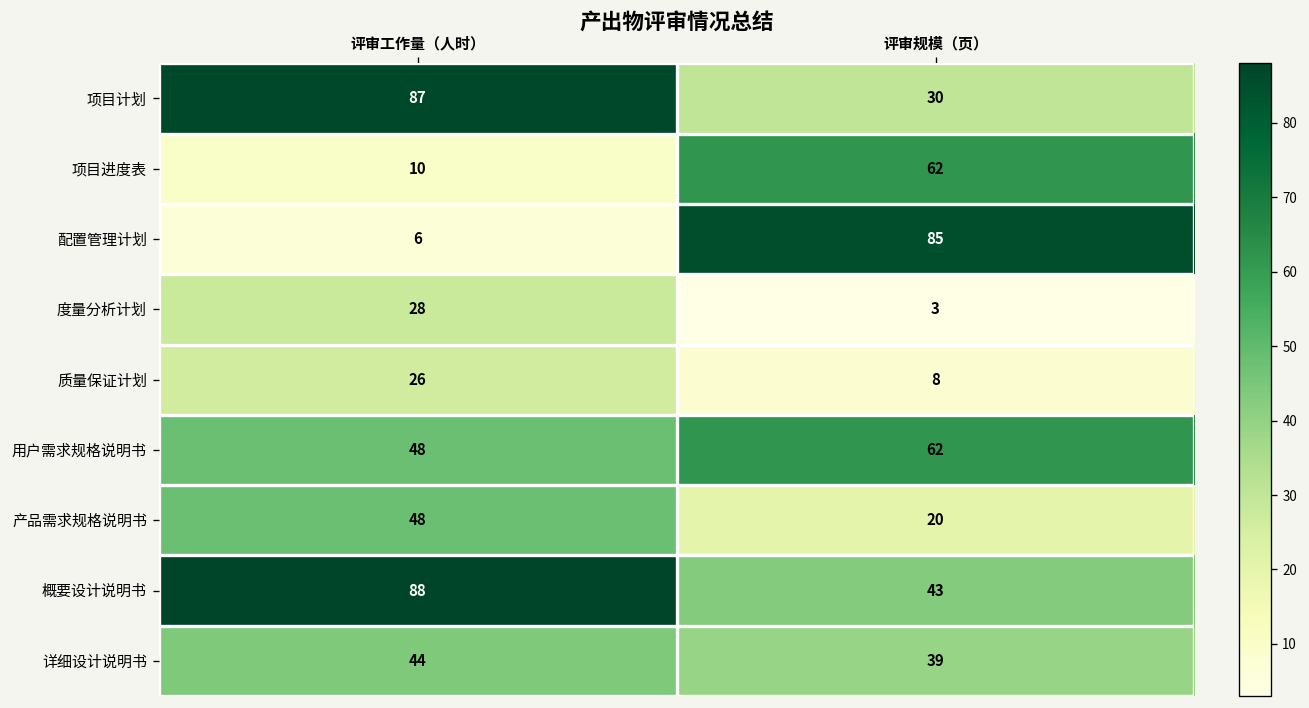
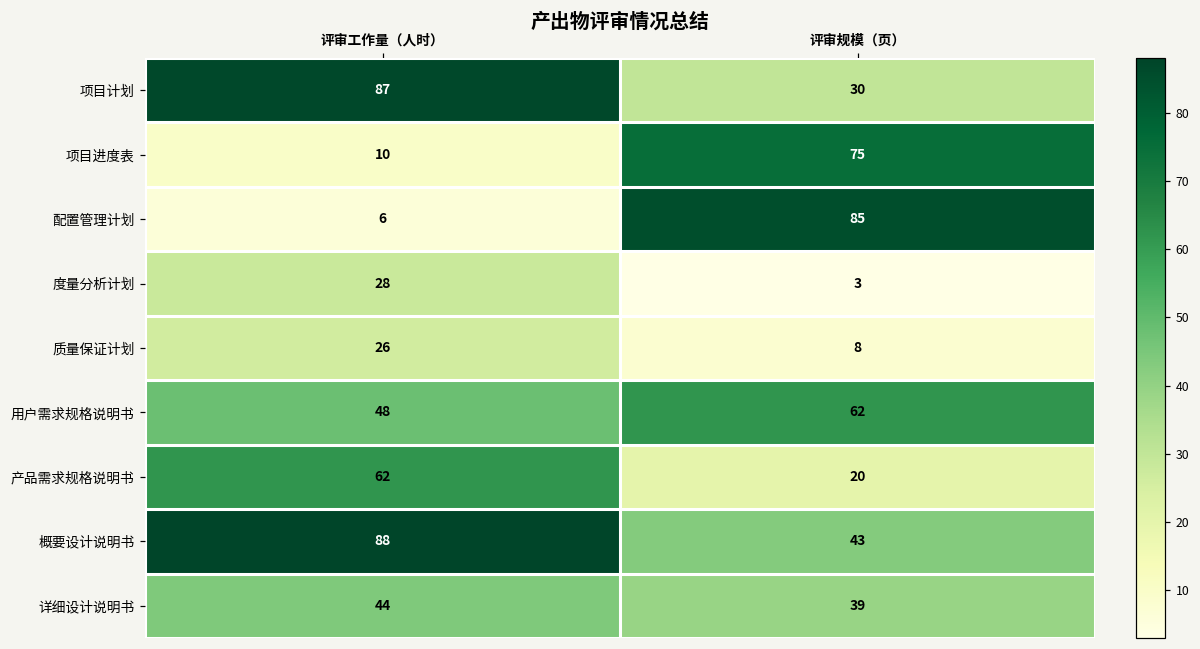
项目进度表, 评审规模（页）: 62 -> 75
产品需求规格说明书, 评审工作量（人时）: 48 -> 62
